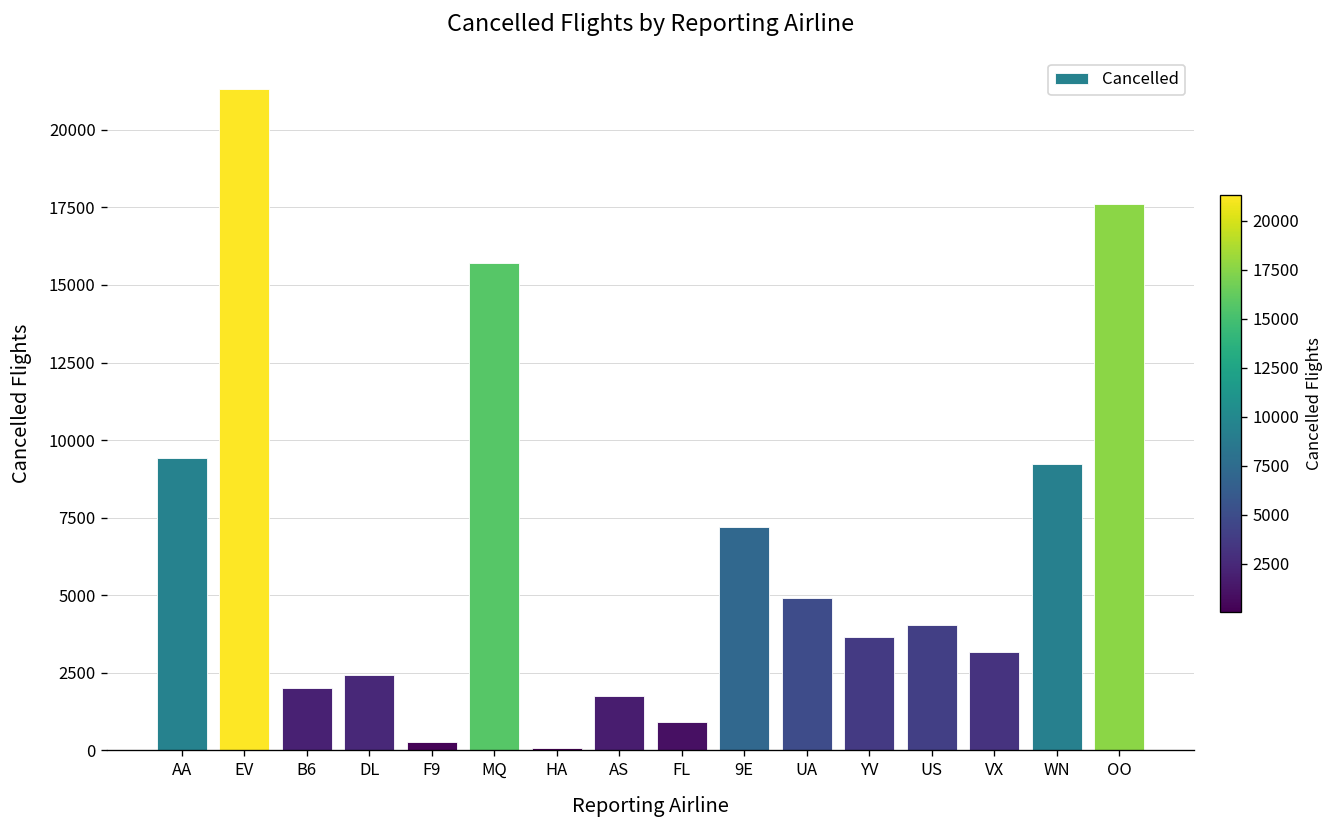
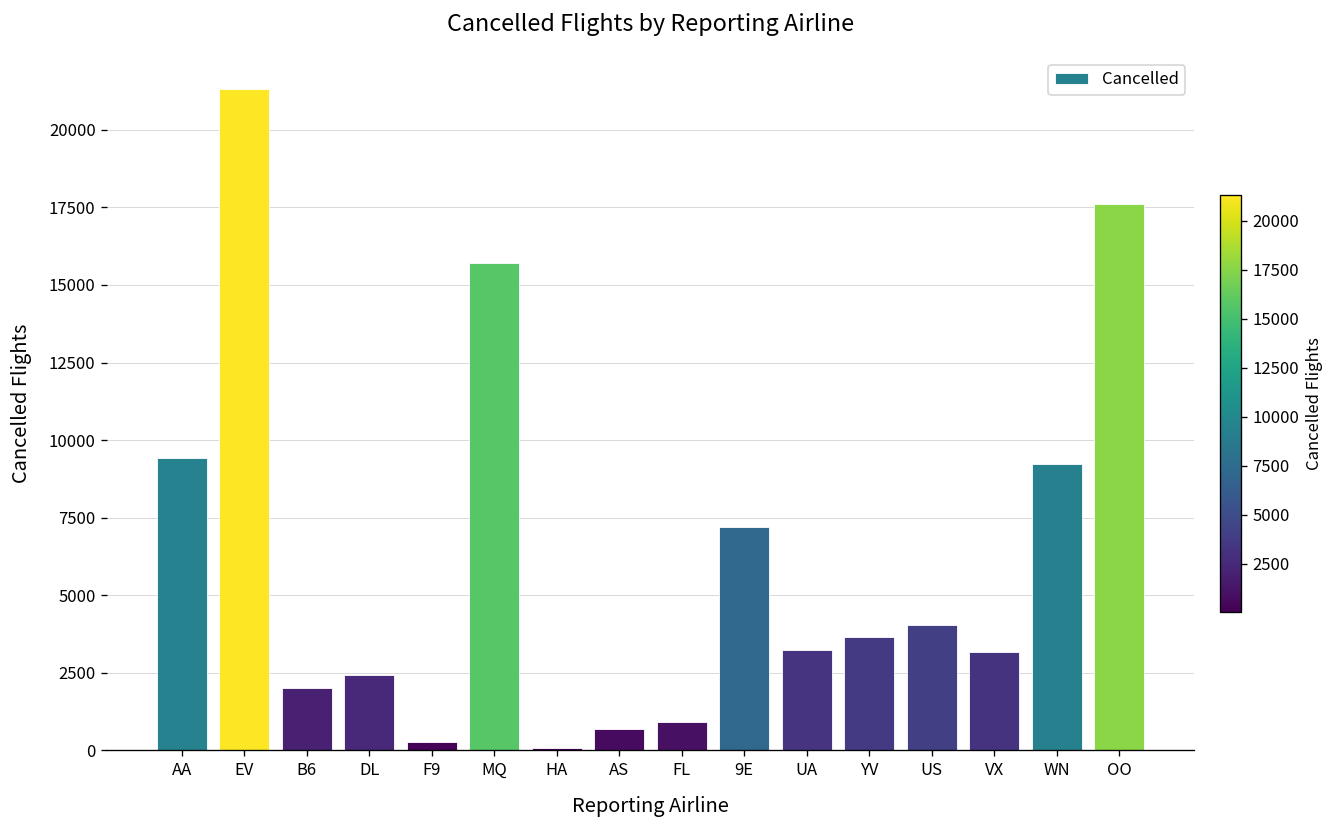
AS: 1800 -> 700
UA: 4900 -> 3200
